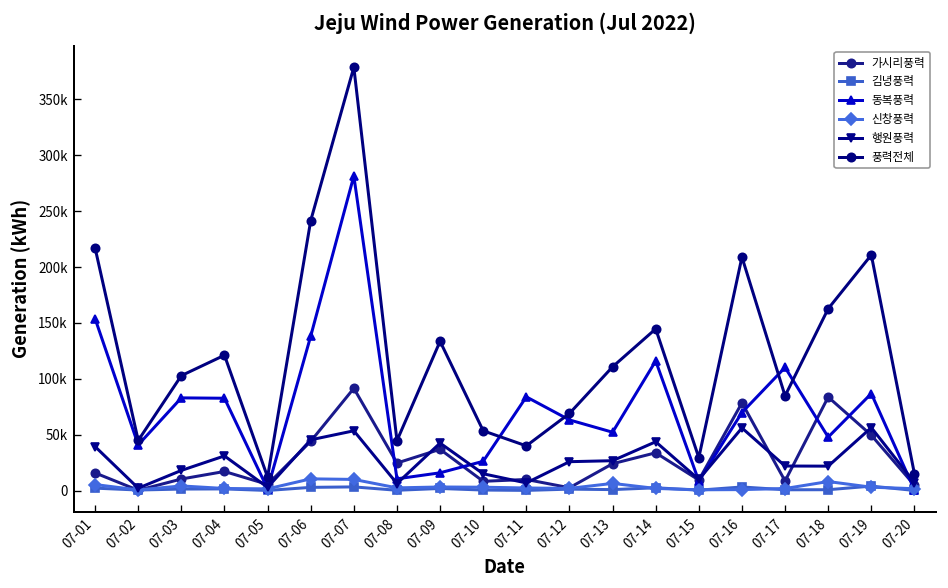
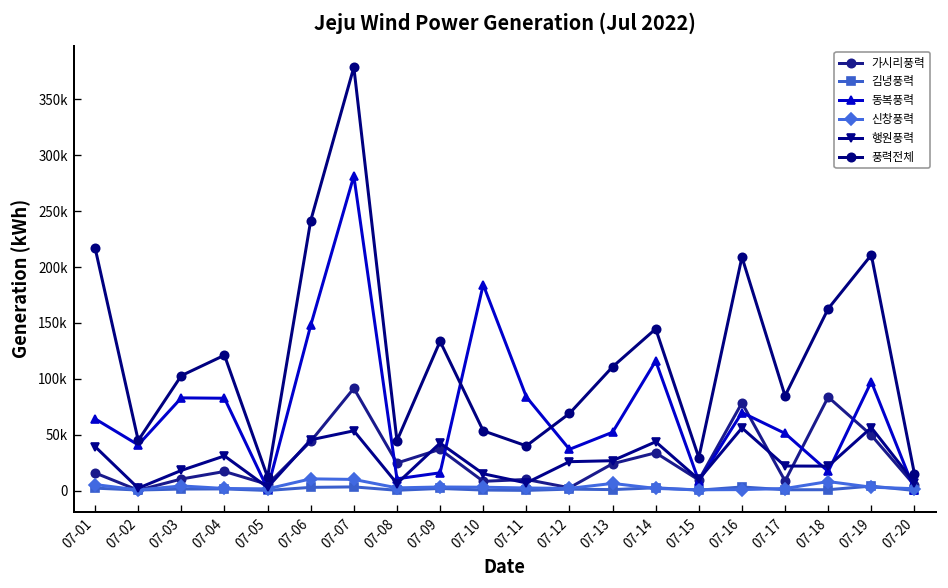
동복풍력, 07-01: 150000 -> 60000
동복풍력, 07-06: 140000 -> 150000
동복풍력, 07-10: 30000 -> 180000
동복풍력, 07-12: 60000 -> 40000
동복풍력, 07-17: 110000 -> 50000
동복풍력, 07-18: 50000 -> 20000
동복풍력, 07-19: 90000 -> 100000
